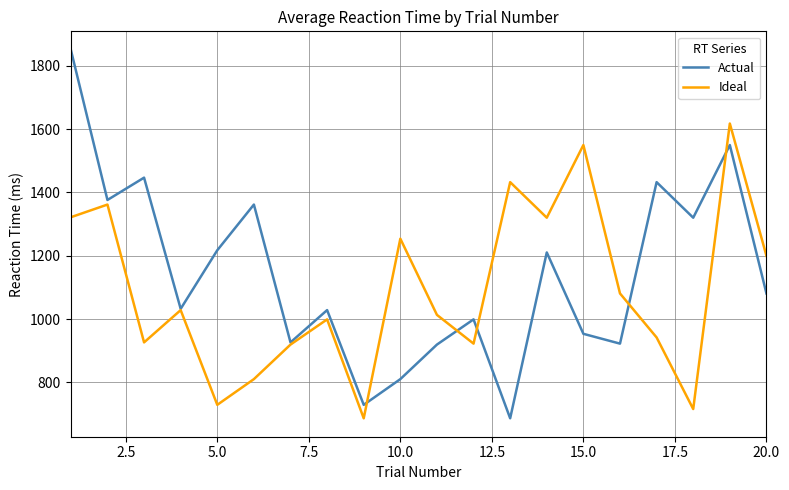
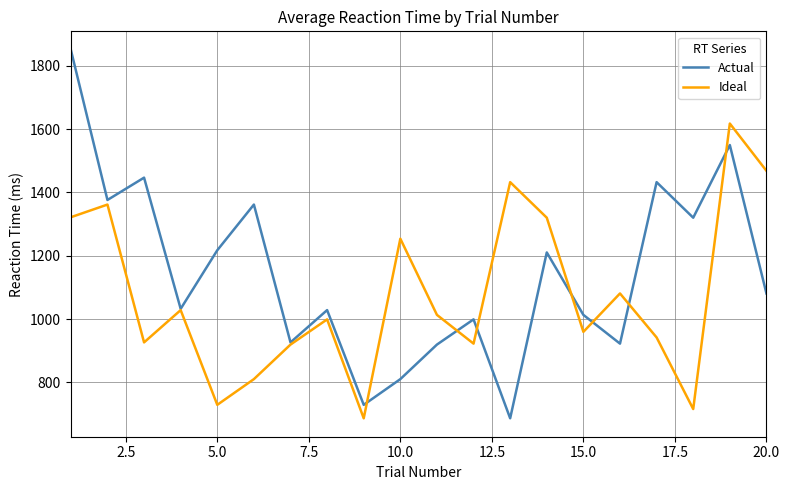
Actual, 15.0: 950 -> 1010
Ideal, 15.0: 1550 -> 960
Ideal, 20.0: 1200 -> 1470
